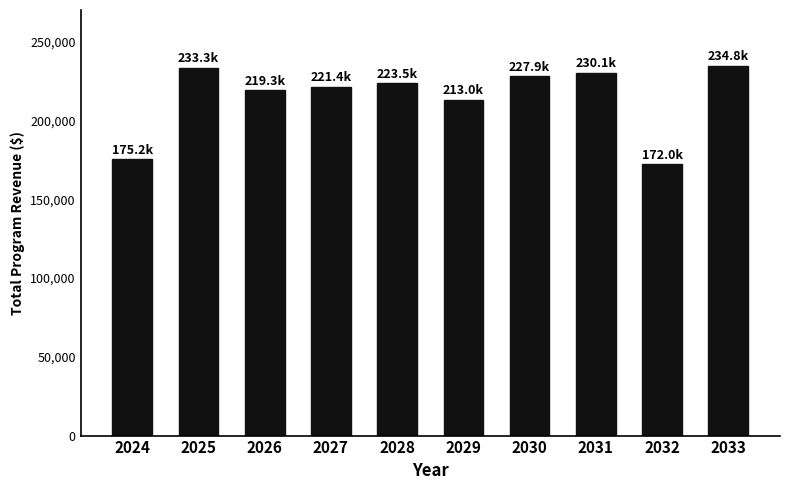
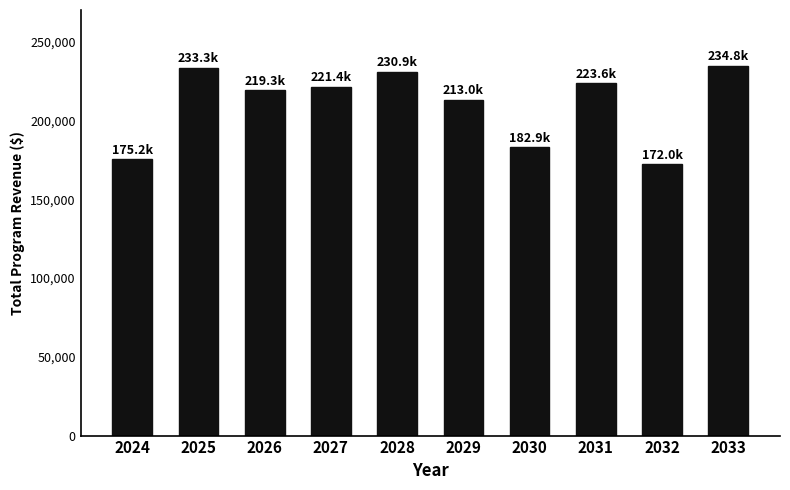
2028: 223.5k -> 230.9k
2030: 227.9k -> 182.9k
2031: 230.1k -> 223.6k
